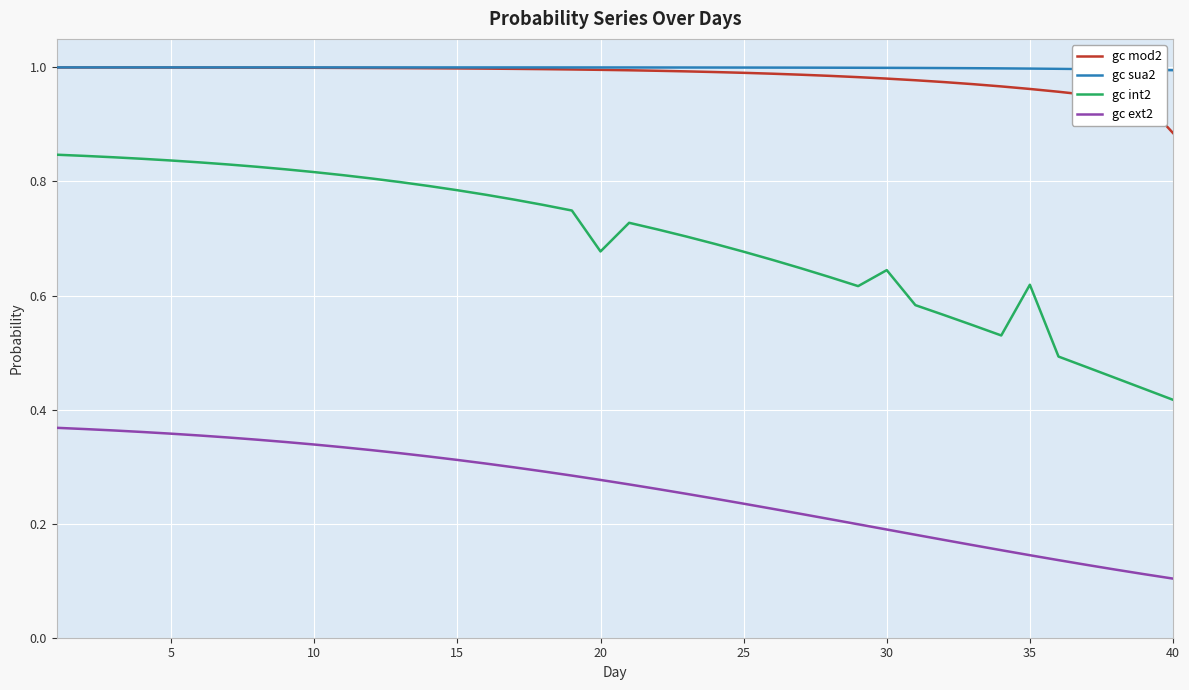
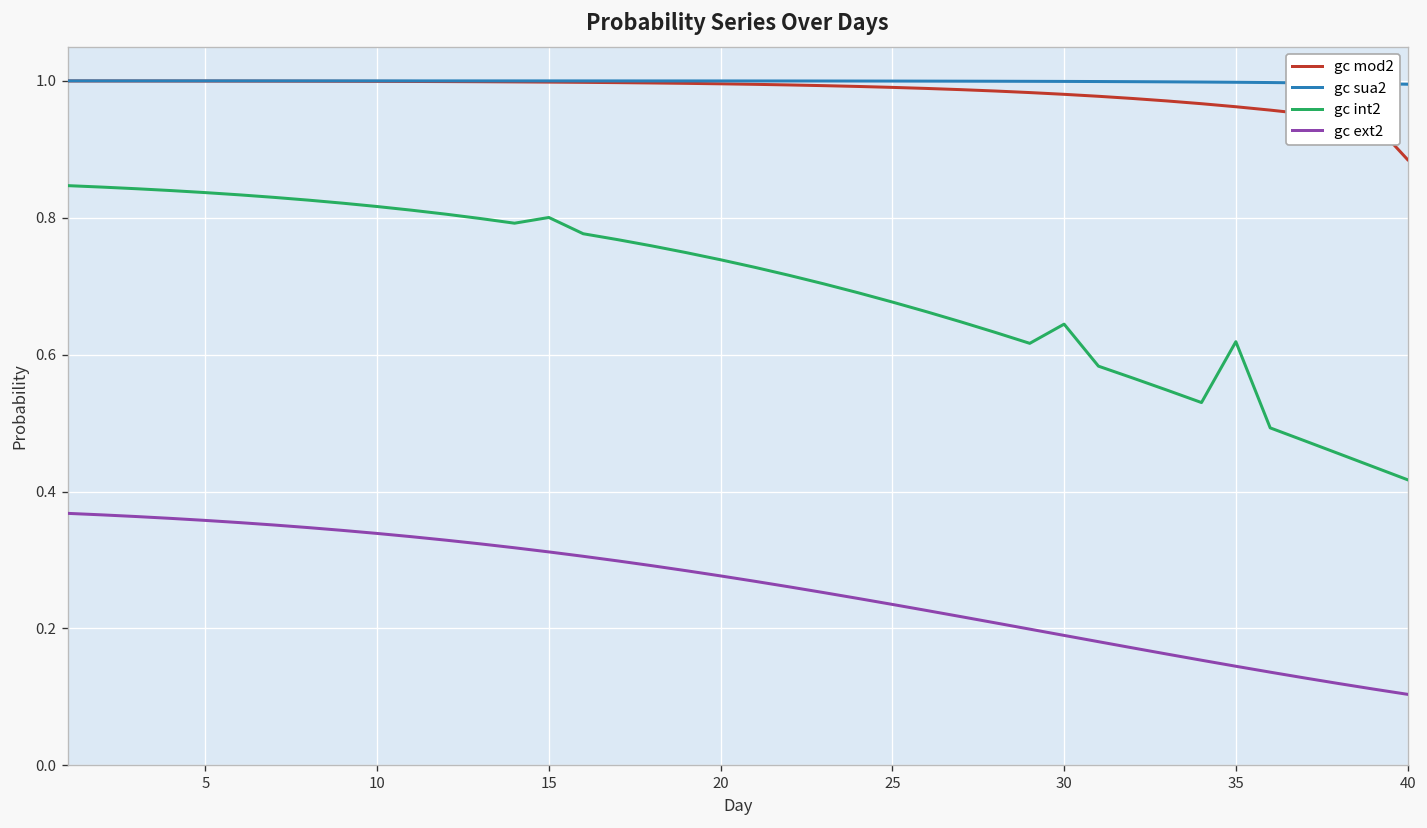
gc int2, 15: 0.78 -> 0.80
gc int2, 20: 0.68 -> 0.74
